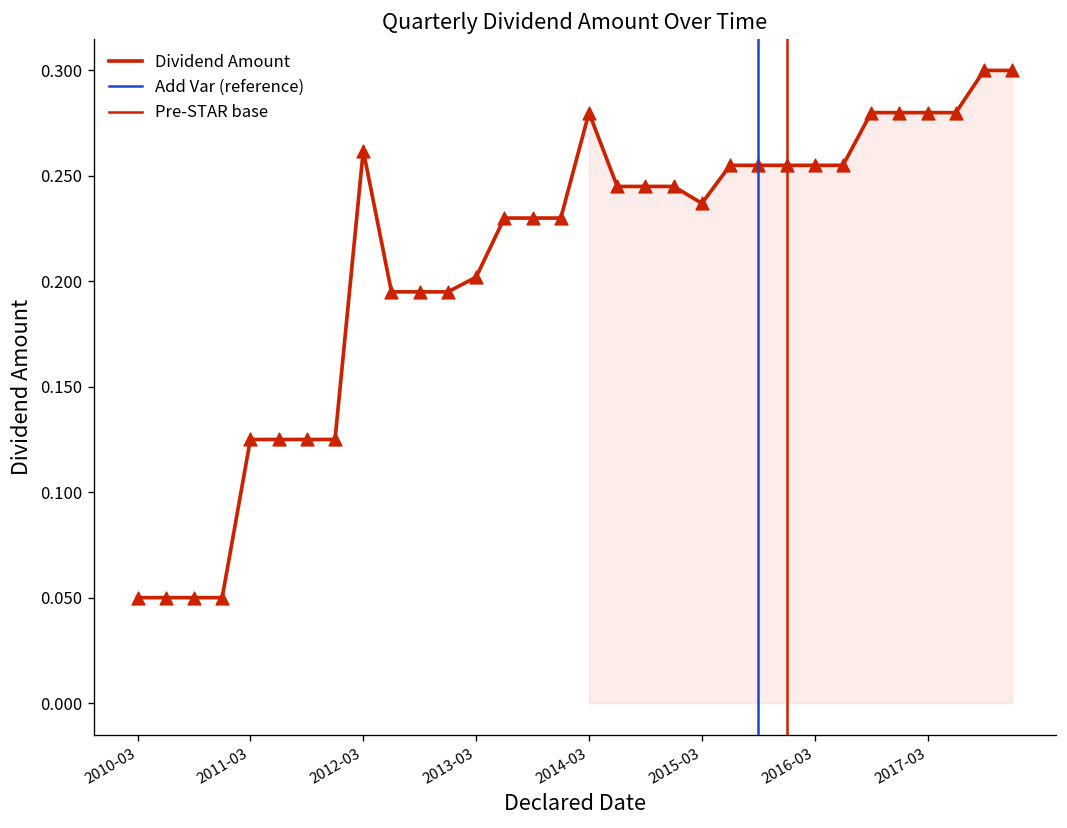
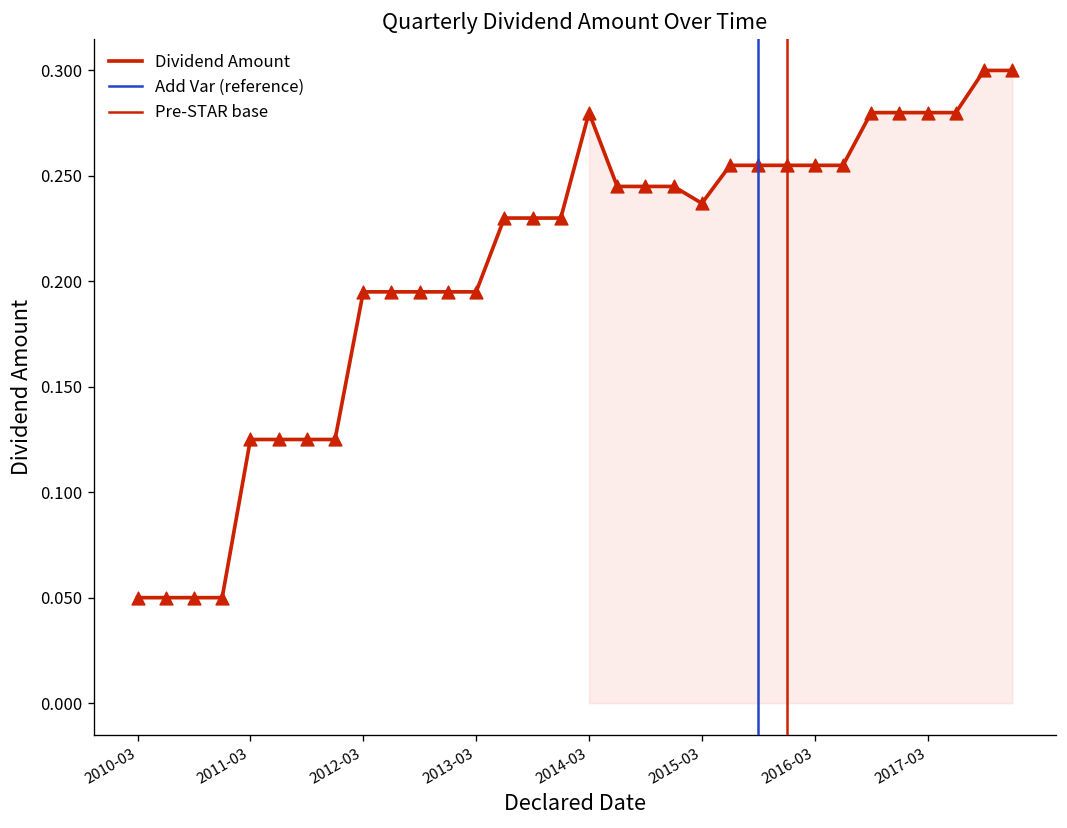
Dividend Amount, 2012-03: 0.262 -> 0.195
Dividend Amount, 2013-03: 0.202 -> 0.195
